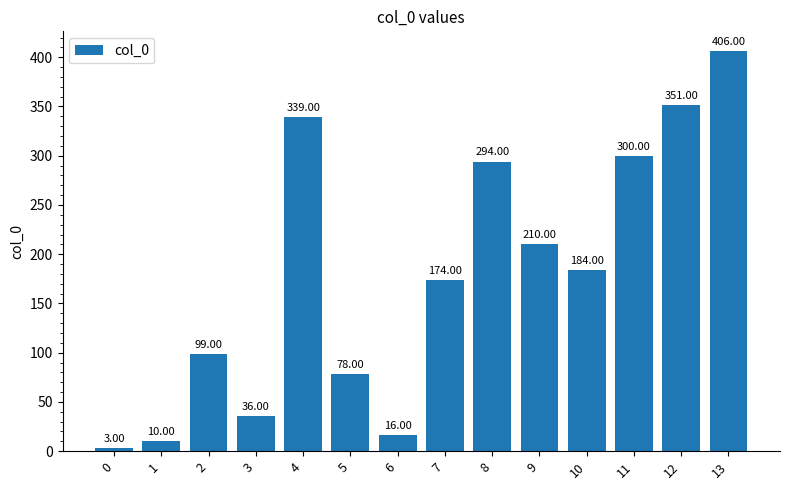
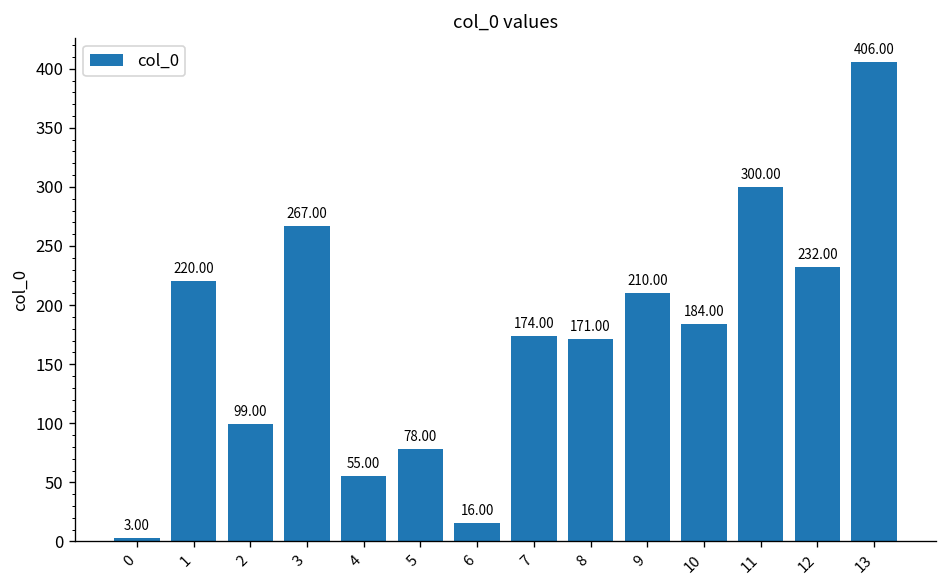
1: 10.00 -> 220.00
3: 36.00 -> 267.00
4: 339.00 -> 55.00
8: 294.00 -> 171.00
12: 351.00 -> 232.00
